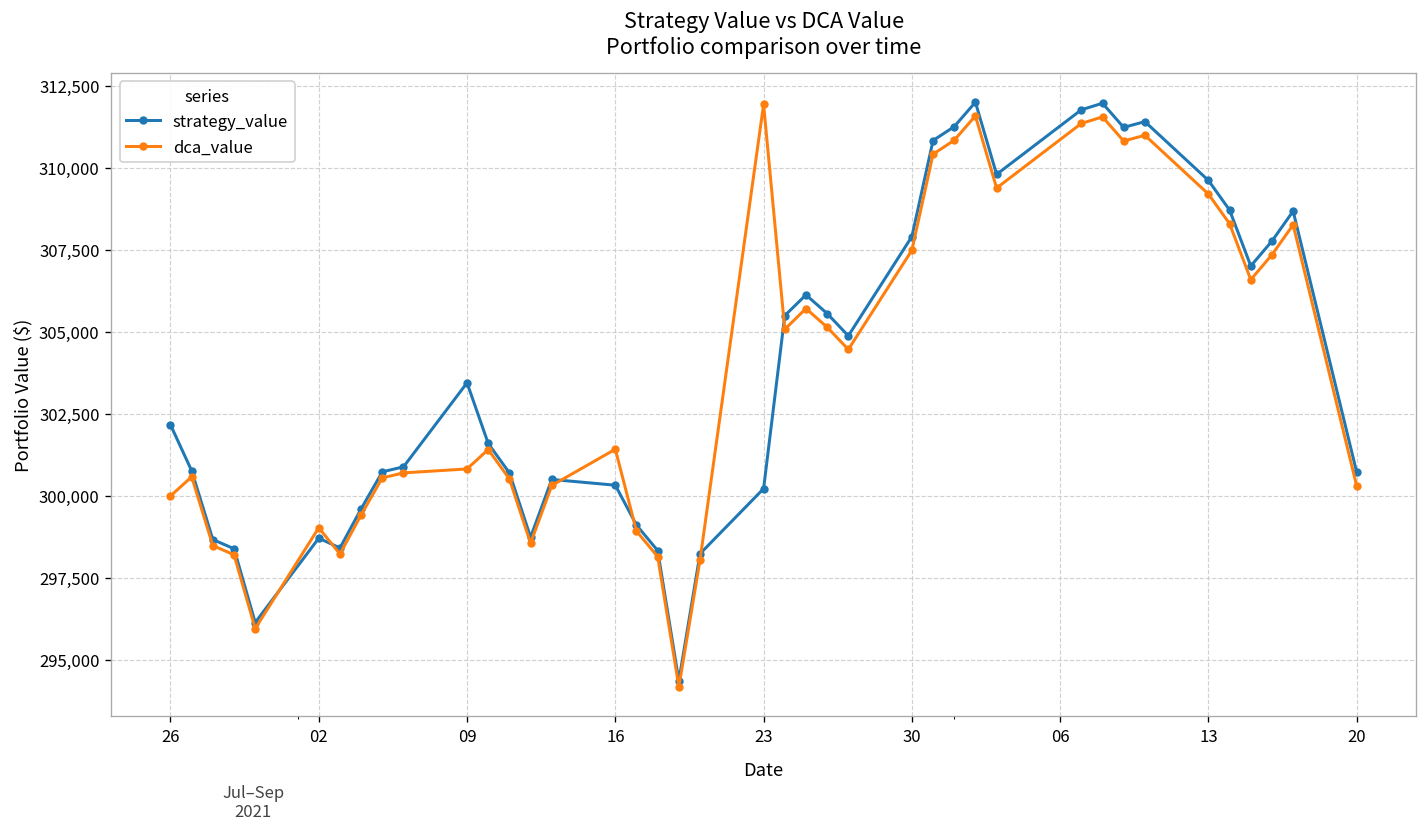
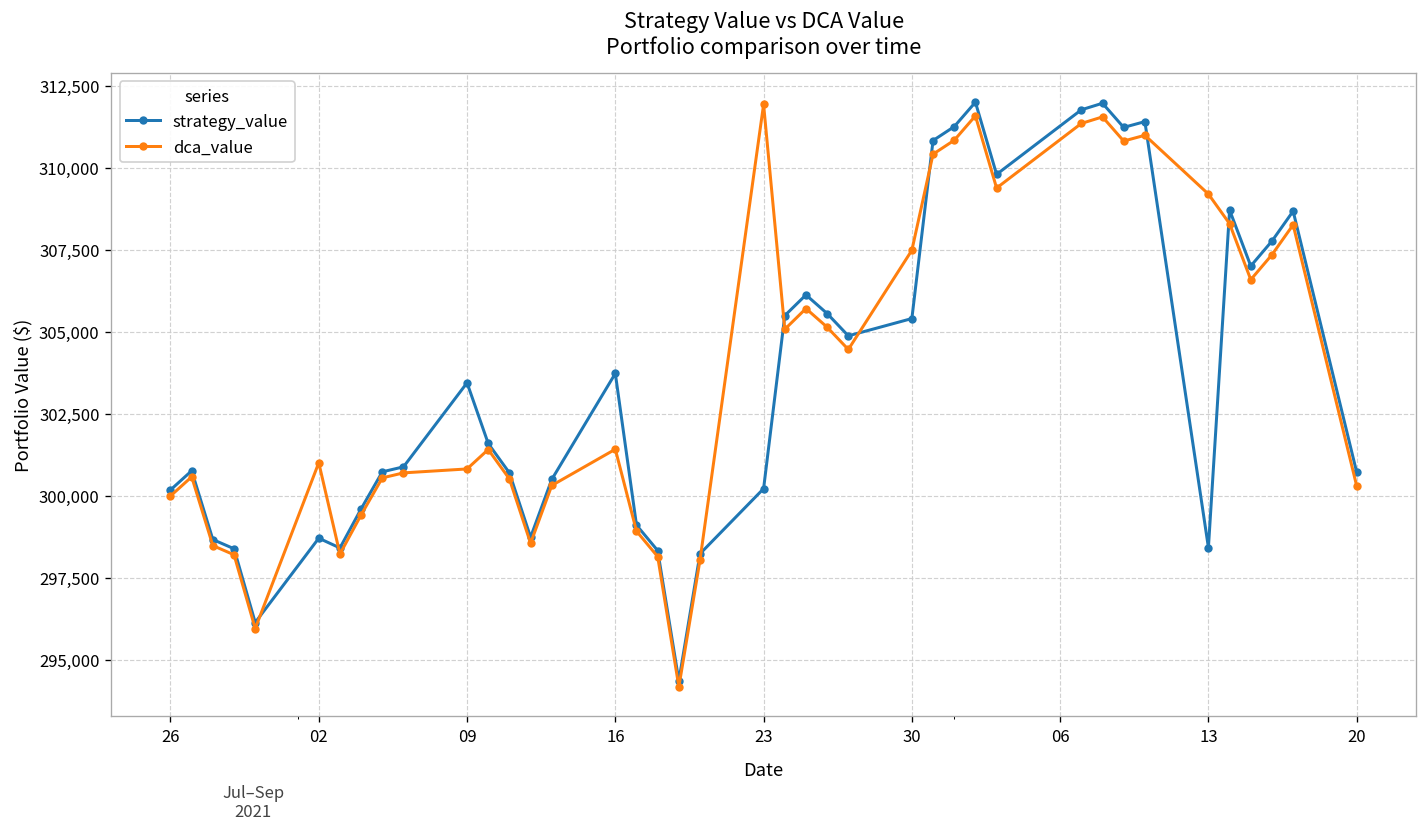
strategy_value, 26: 302,200 -> 300,200
dca_value, 02: 299,000 -> 301,000
strategy_value, 16: 300,300 -> 303,700
strategy_value, 30: 307,900 -> 305,400
strategy_value, 13: 309,600 -> 298,400
